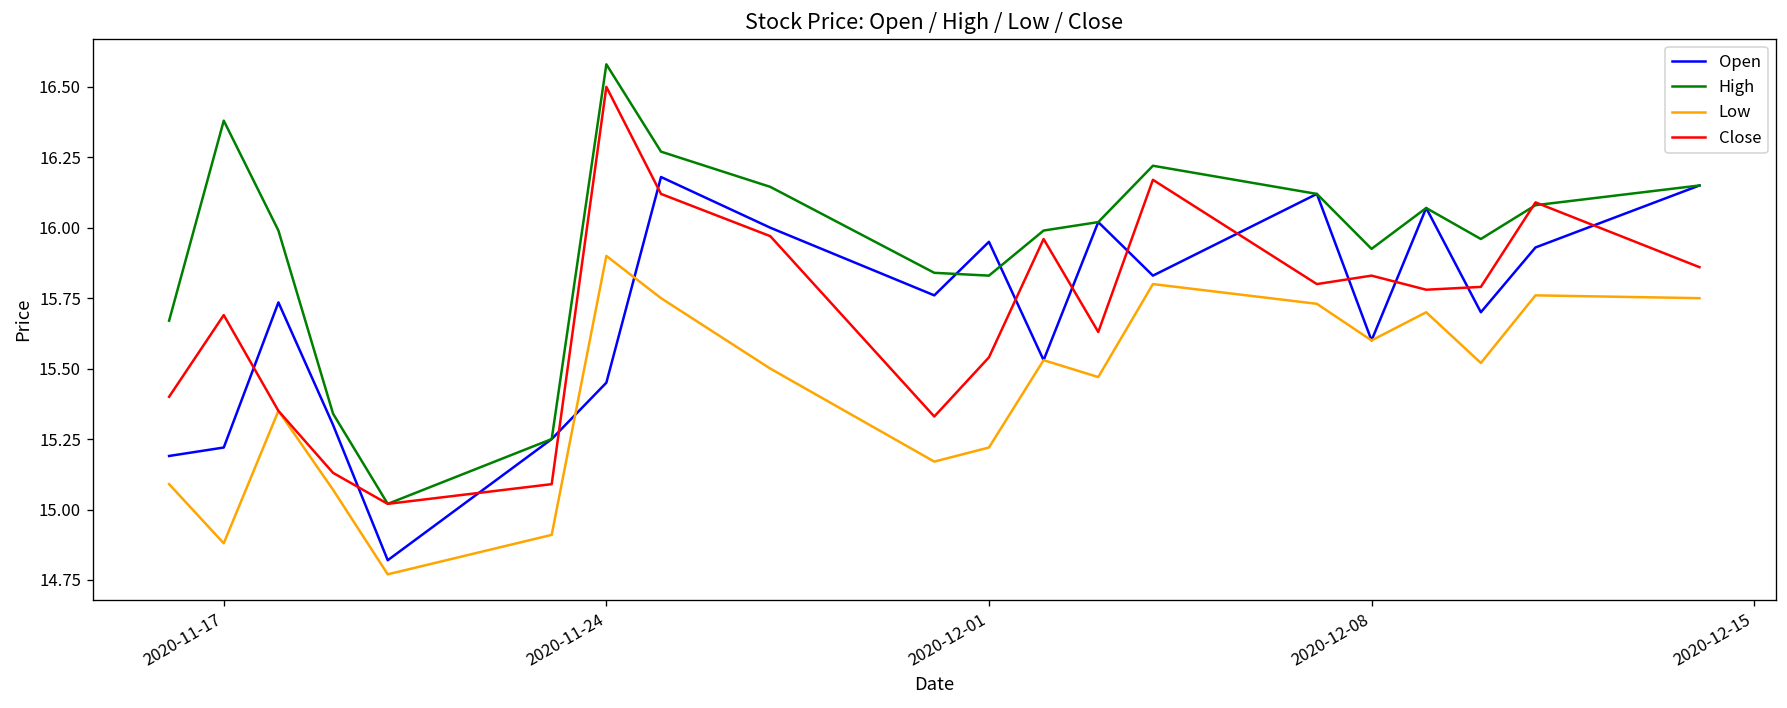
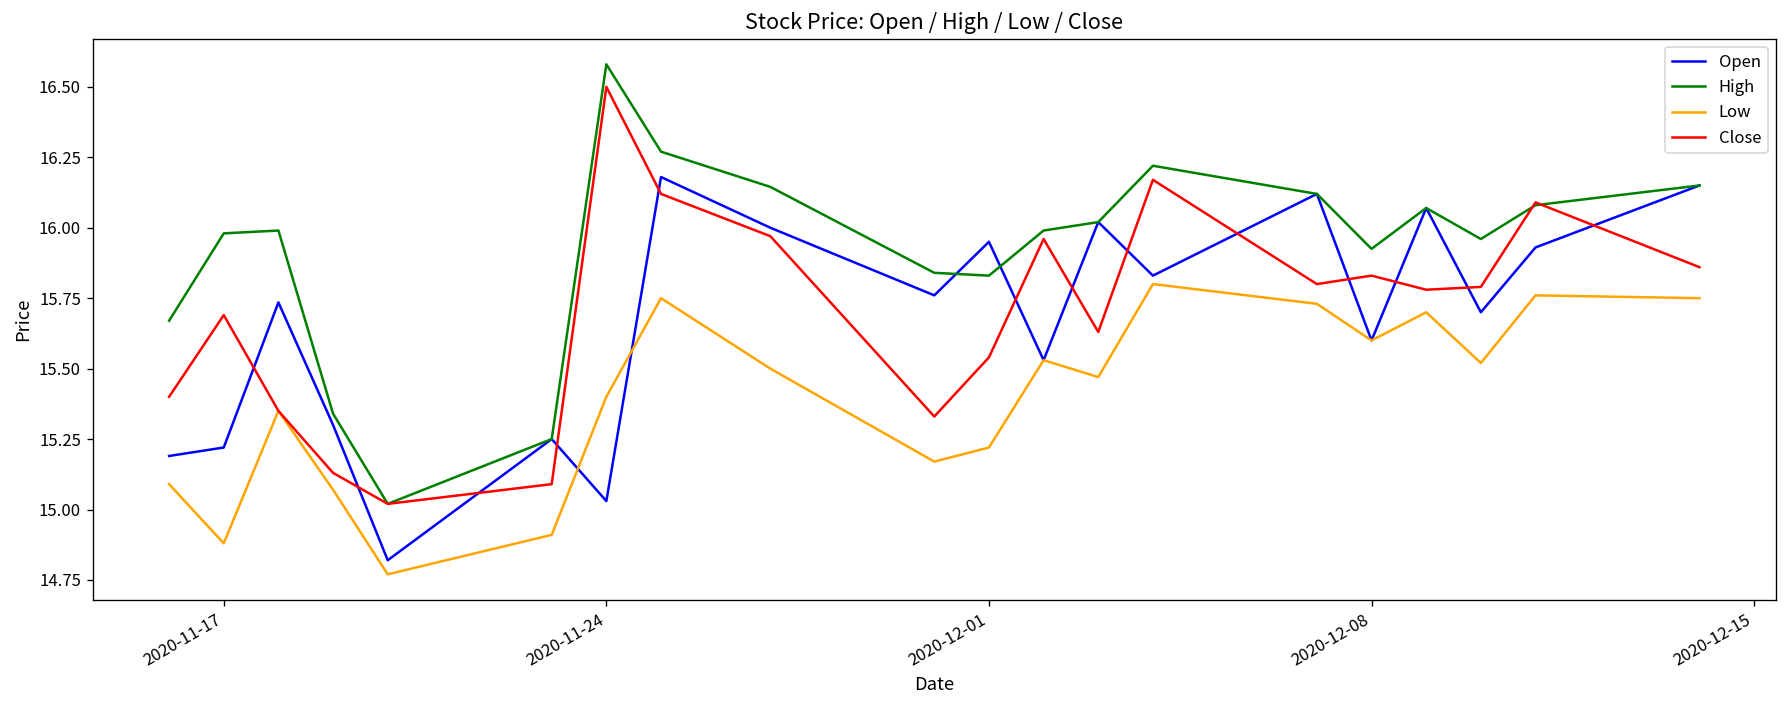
High, 2020-11-17: 16.38 -> 15.98
Open, 2020-11-24: 15.45 -> 15.03
Low, 2020-11-24: 15.9 -> 15.4
